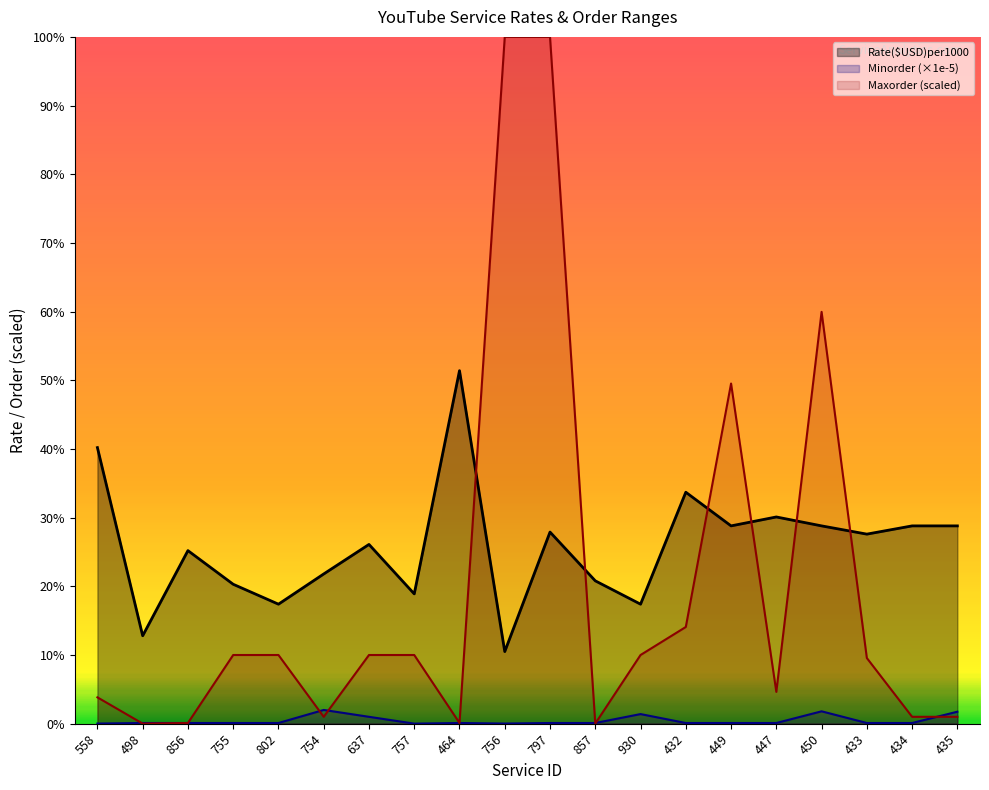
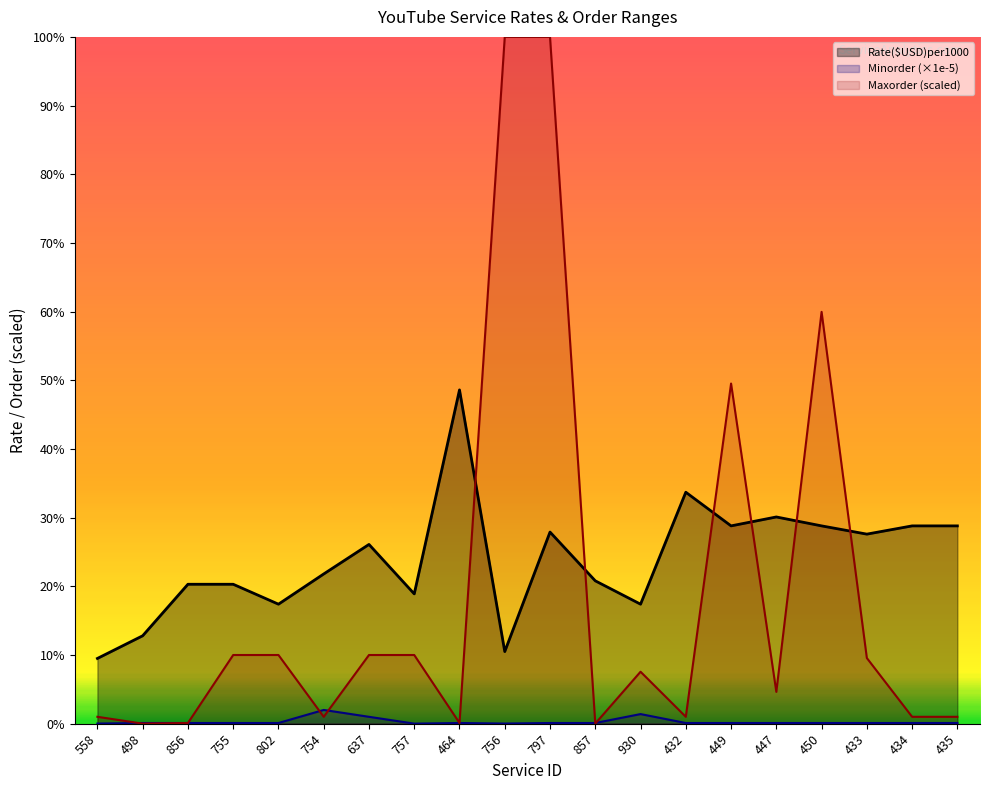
Rate($USD)per1000, 558: 40% -> 10%
Maxorder (scaled), 558: 4% -> 1%
Rate($USD)per1000, 856: 25% -> 20%
Rate($USD)per1000, 464: 51% -> 49%
Maxorder (scaled), 930: 10% -> 8%
Maxorder (scaled), 432: 14% -> 1%
Minorder (×1e-5), 450: 2% -> 0%
Minorder (×1e-5), 435: 2% -> 0%
